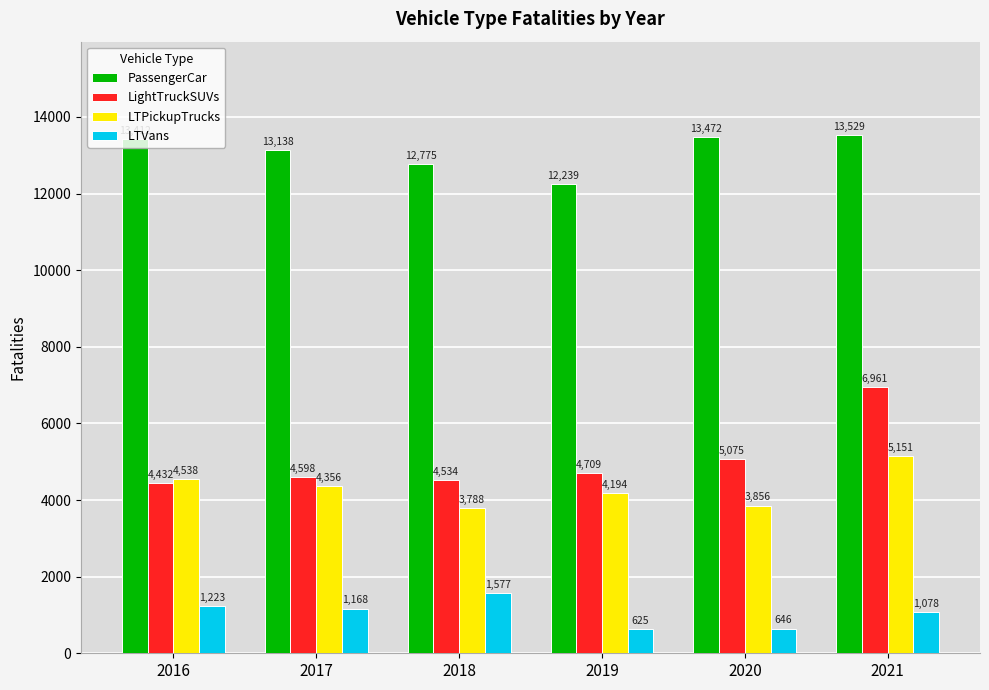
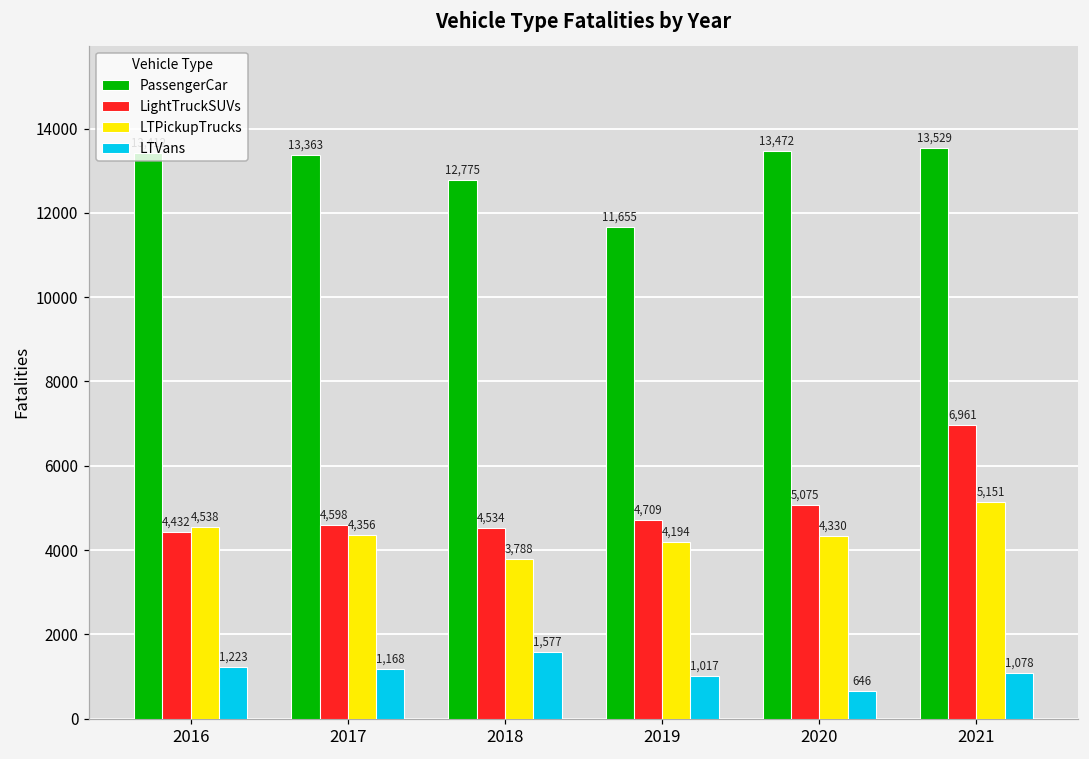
PassengerCar, 2017: 13,138 -> 13,363
PassengerCar, 2019: 12,239 -> 11,655
LTVans, 2019: 625 -> 1,017
LTPickupTrucks, 2020: 3,856 -> 4,330
